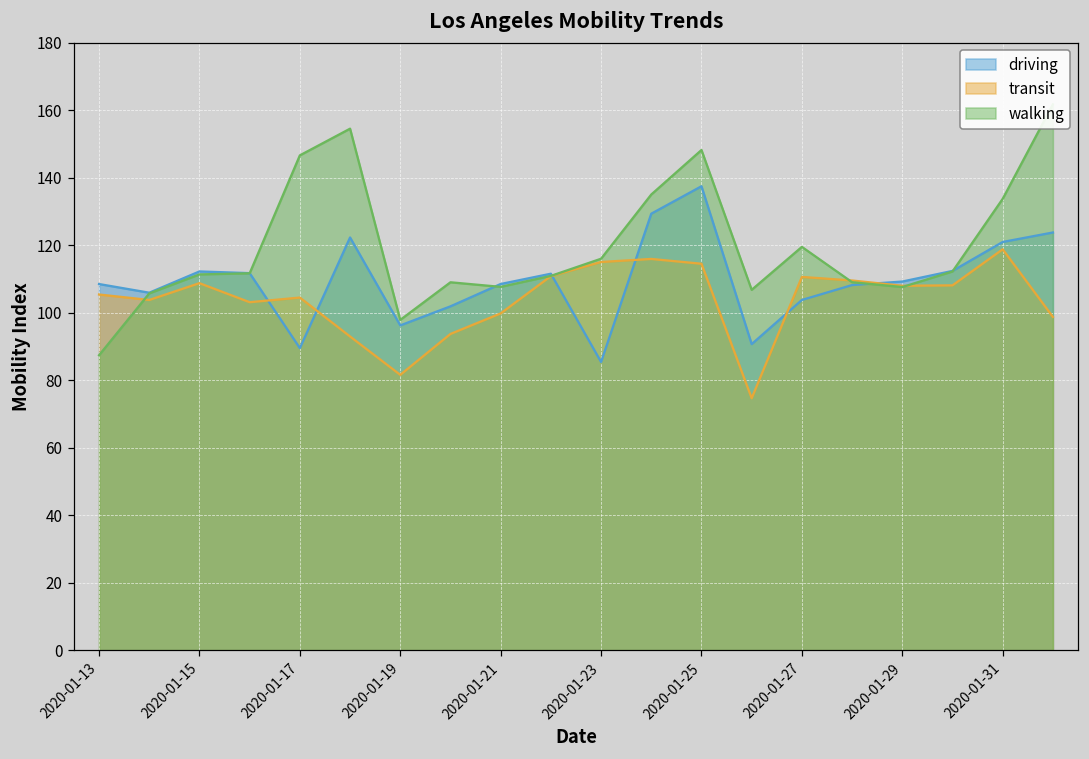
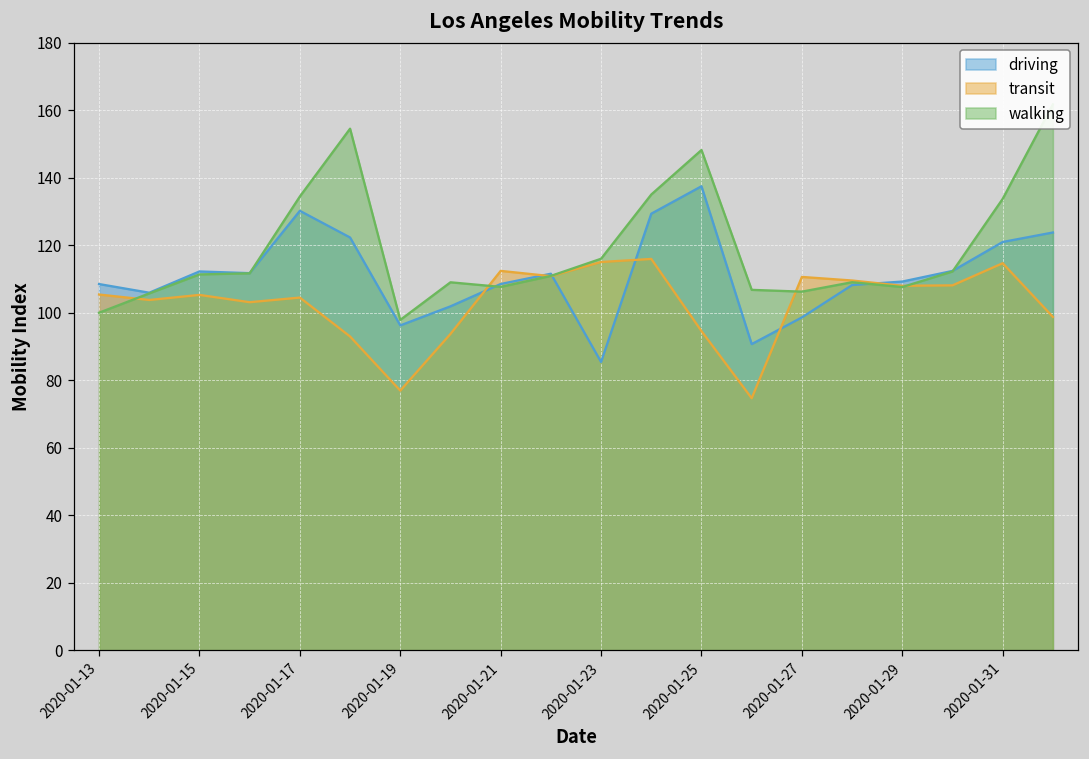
walking, 2020-01-13: 87 -> 100
transit, 2020-01-15: 109 -> 105
driving, 2020-01-17: 90 -> 130
walking, 2020-01-17: 147 -> 134
transit, 2020-01-19: 82 -> 77
transit, 2020-01-21: 100 -> 112
transit, 2020-01-25: 115 -> 95
driving, 2020-01-27: 104 -> 99
walking, 2020-01-27: 120 -> 106
transit, 2020-01-31: 119 -> 115
